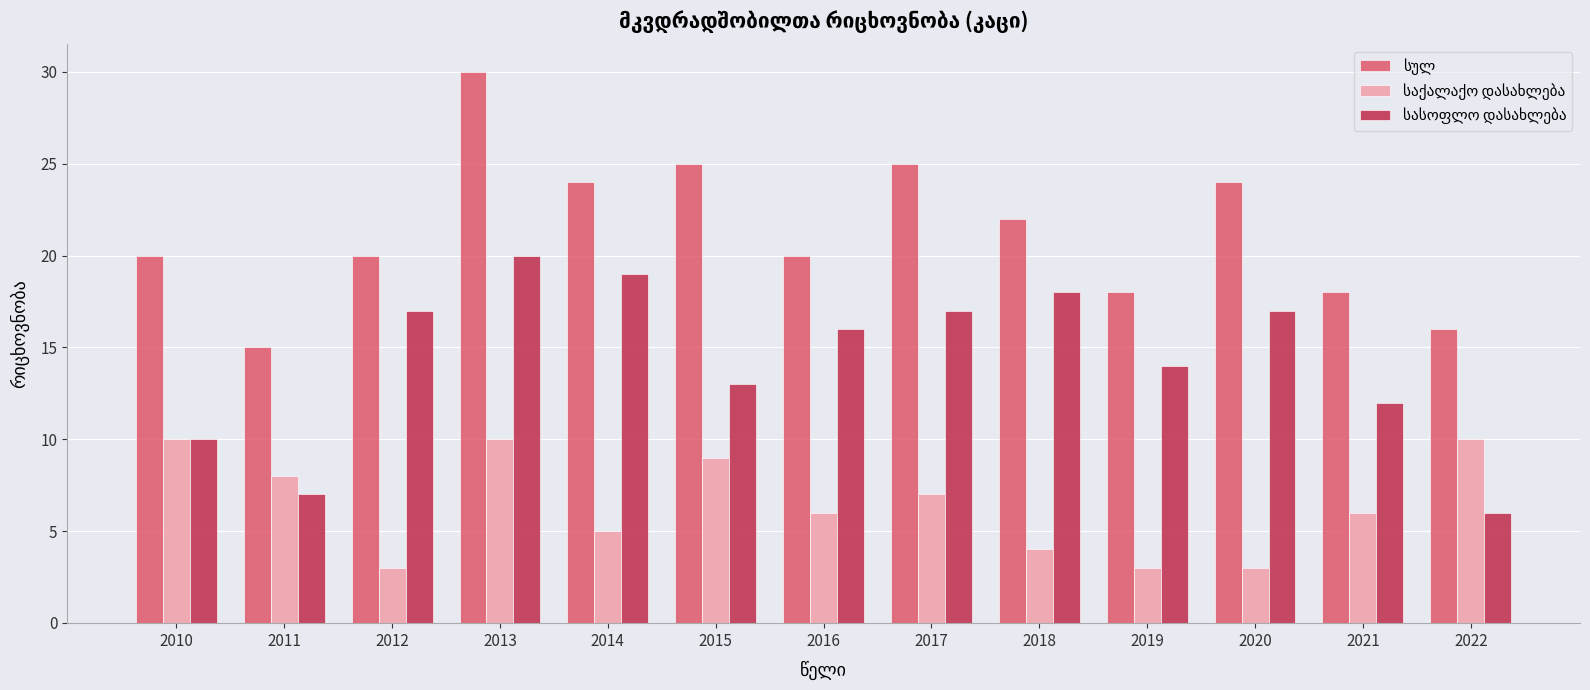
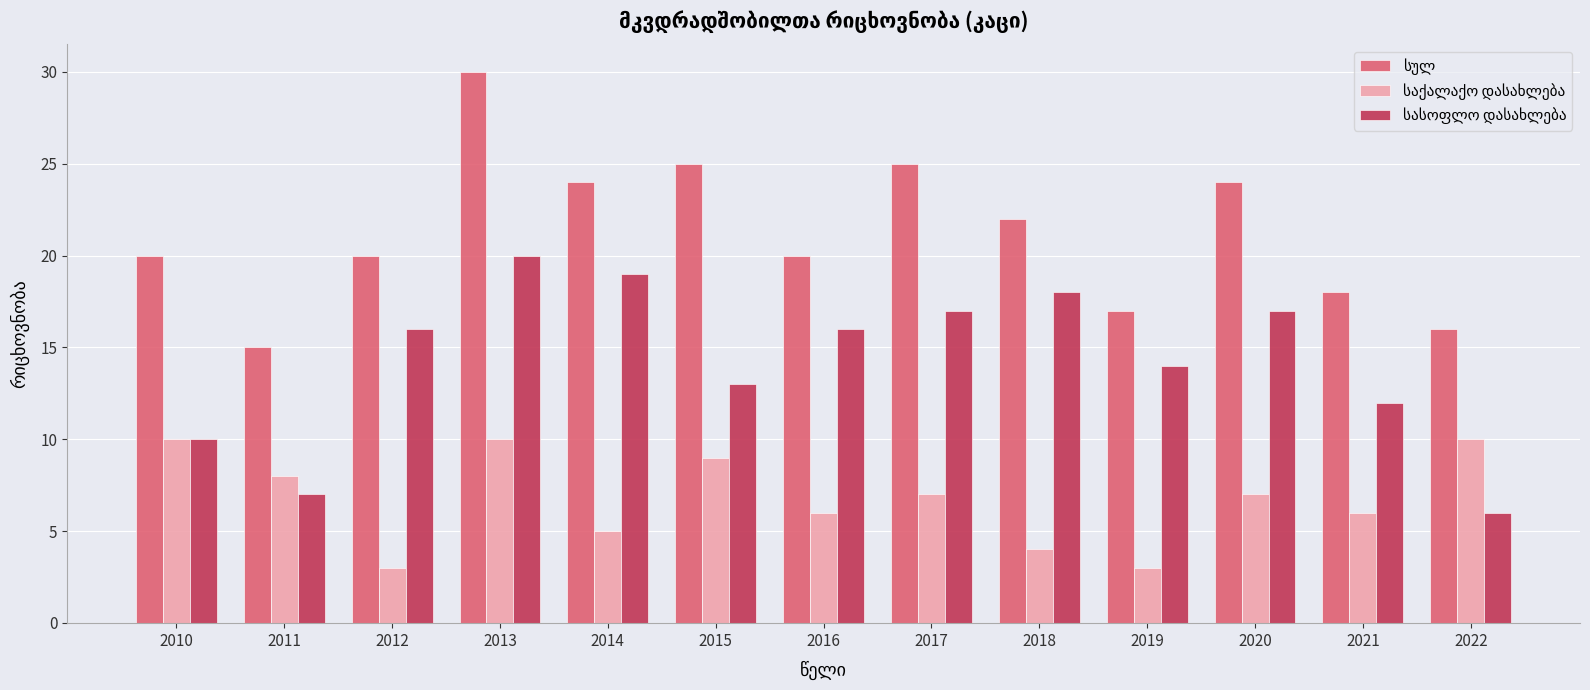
სასოფლო დასახლება, 2012: 17 -> 16
სულ, 2019: 18 -> 17
საქალაქო დასახლება, 2020: 3 -> 7
